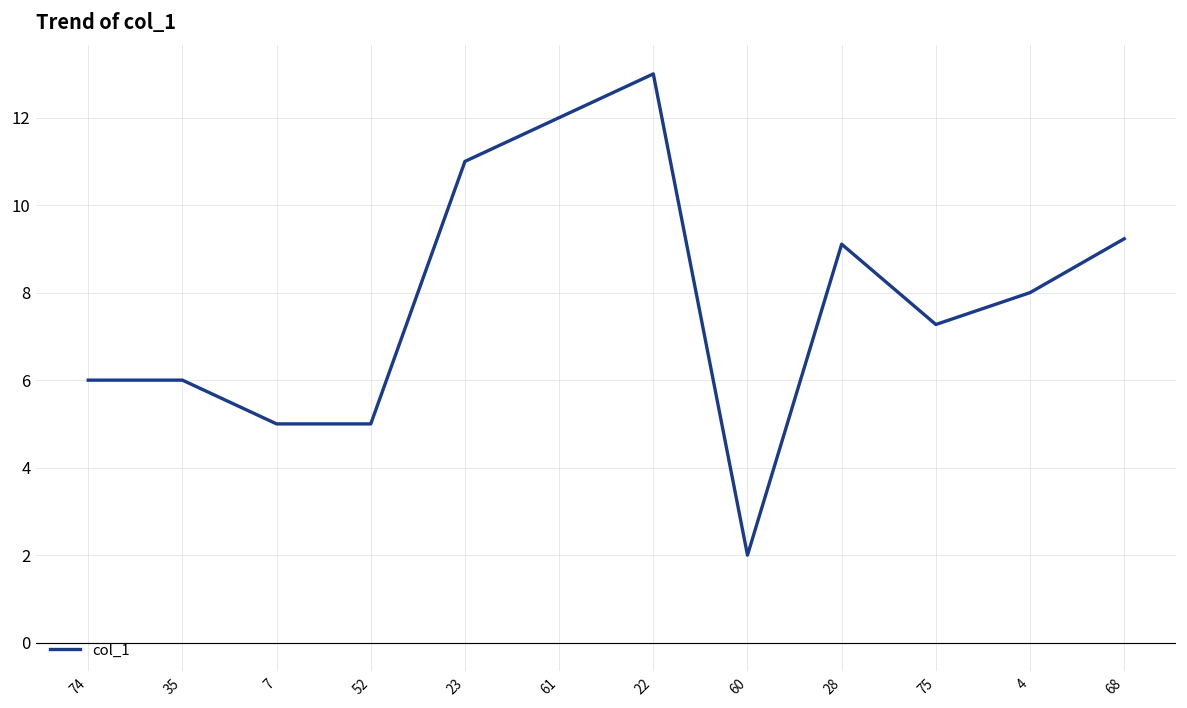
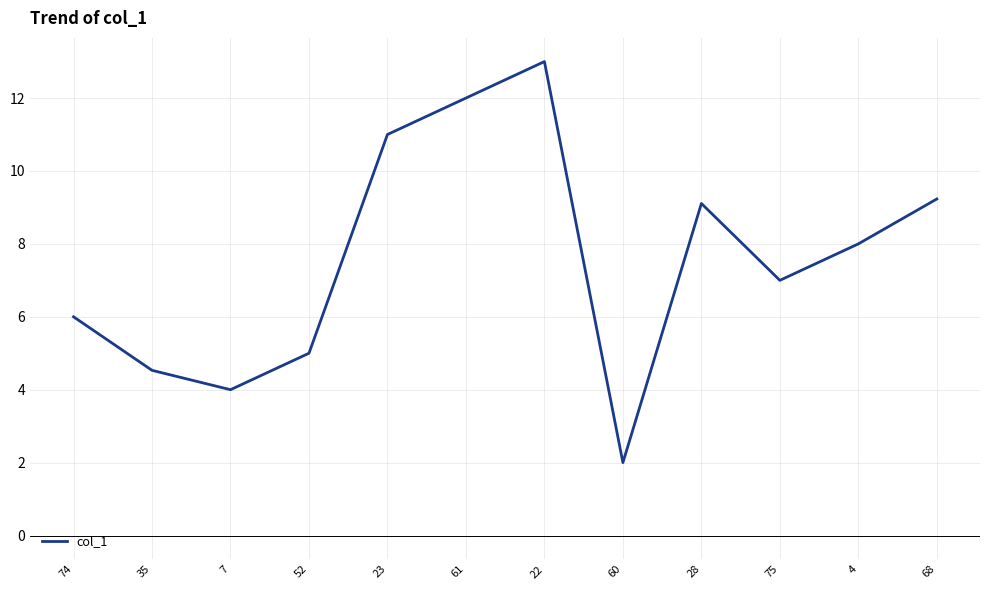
35: 6.0 -> 4.5
7: 5 -> 4
75: 7.3 -> 7.0
